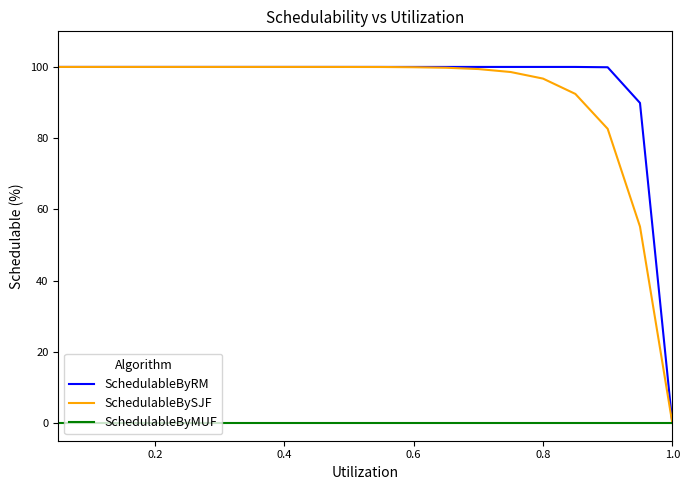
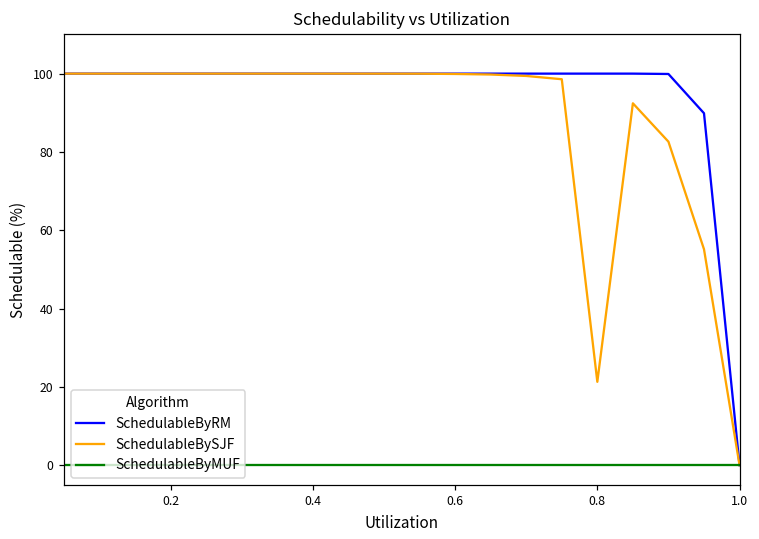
SchedulableBySJF, 0.8: 97 -> 21
